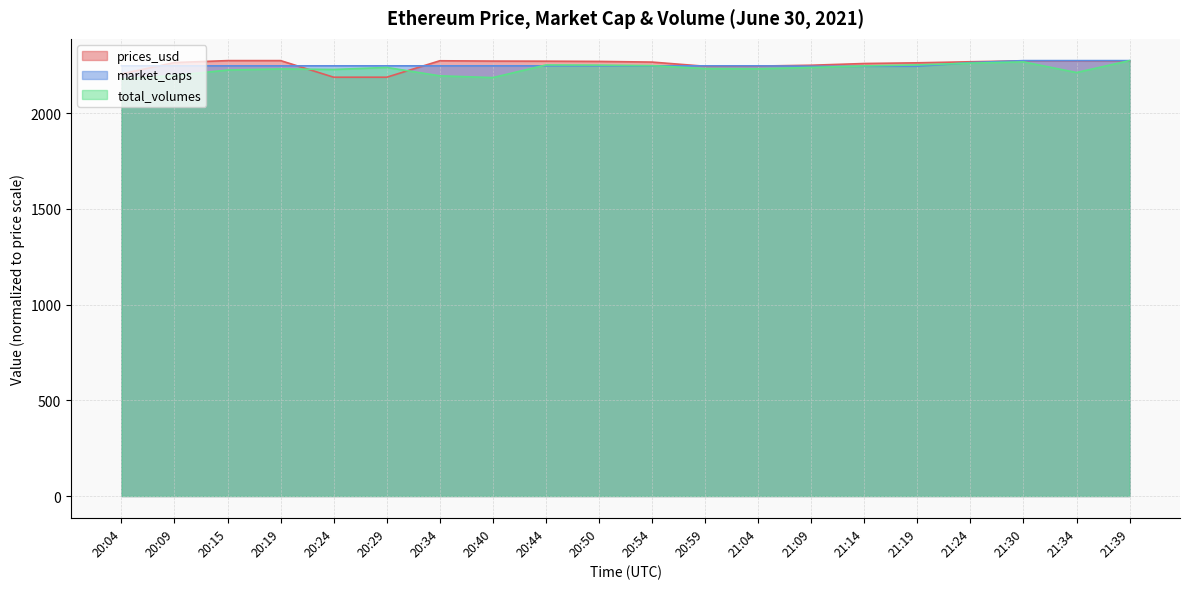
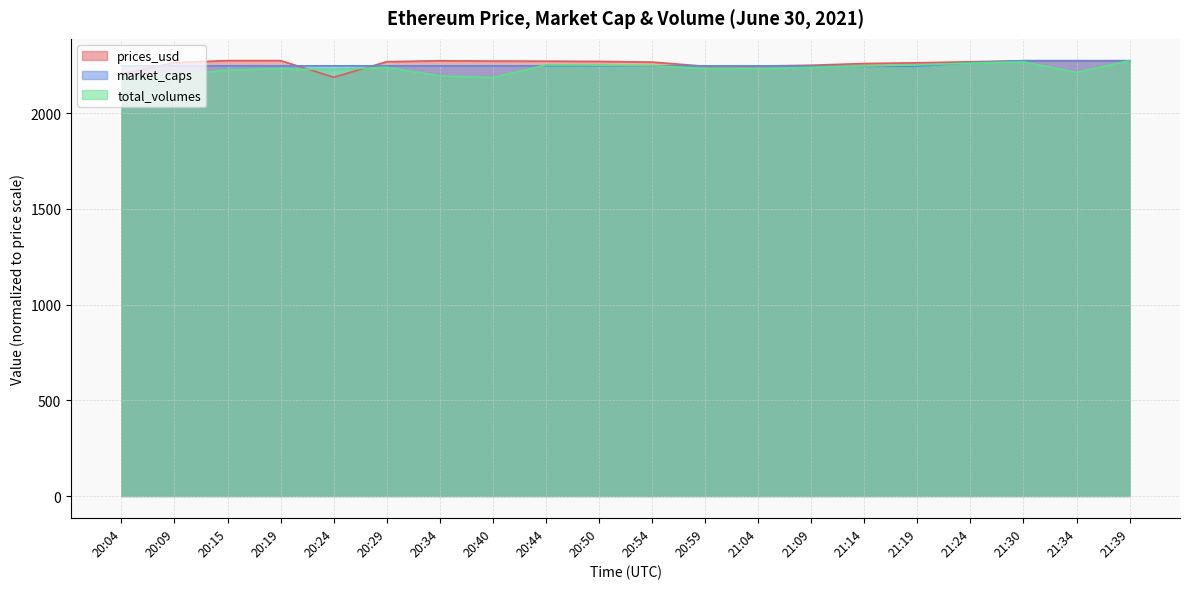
prices_usd, 20:29: 2190 -> 2270
